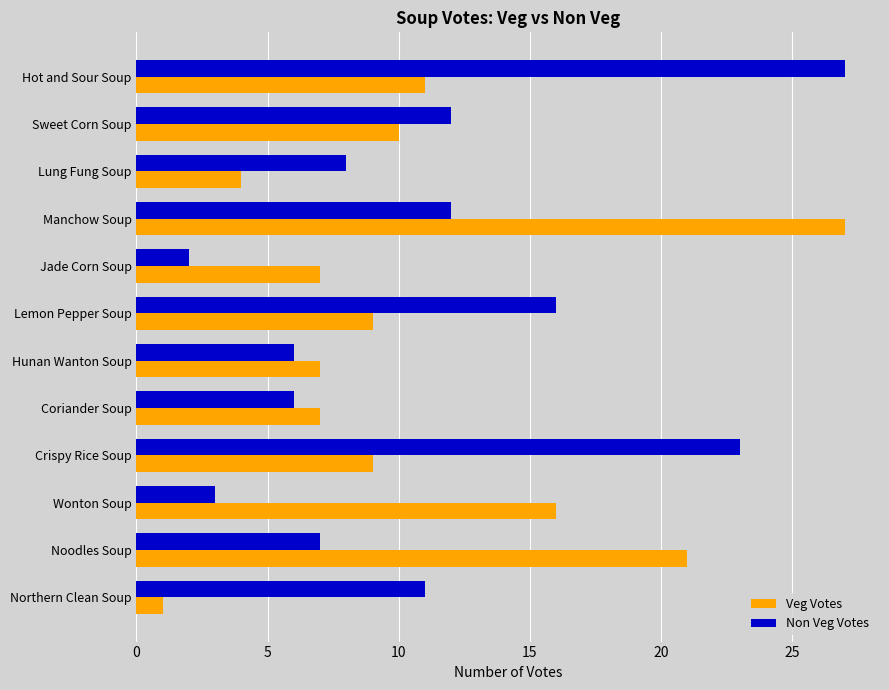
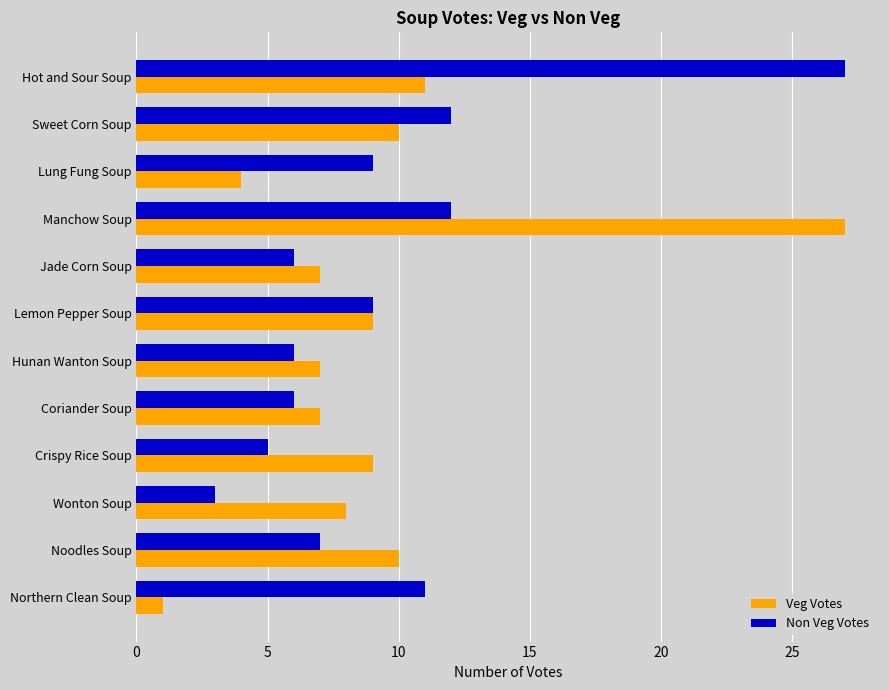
Non Veg Votes, Lung Fung Soup: 8 -> 9
Non Veg Votes, Jade Corn Soup: 2 -> 6
Non Veg Votes, Lemon Pepper Soup: 16 -> 9
Non Veg Votes, Crispy Rice Soup: 23 -> 5
Veg Votes, Wonton Soup: 16 -> 8
Veg Votes, Noodles Soup: 21 -> 10
